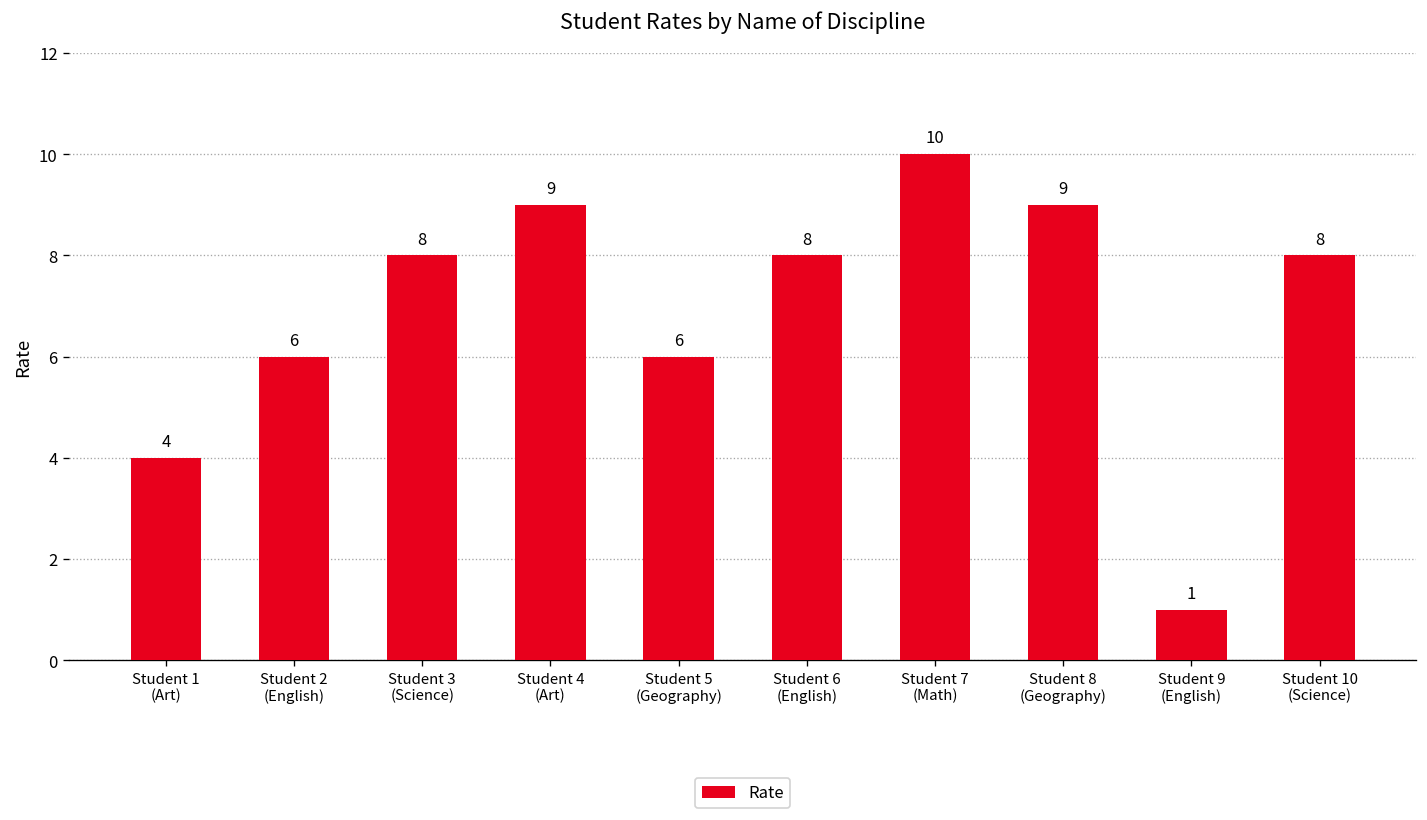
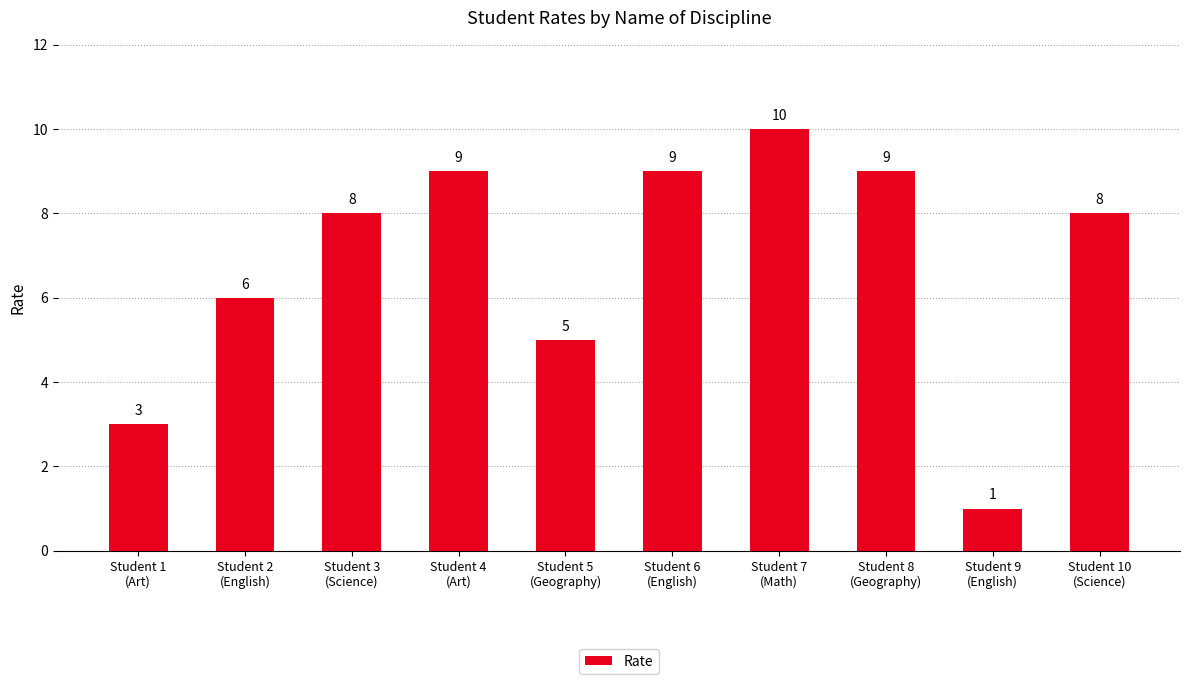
Student 1 (Art): 4 -> 3
Student 5 (Geography): 6 -> 5
Student 6 (English): 8 -> 9
